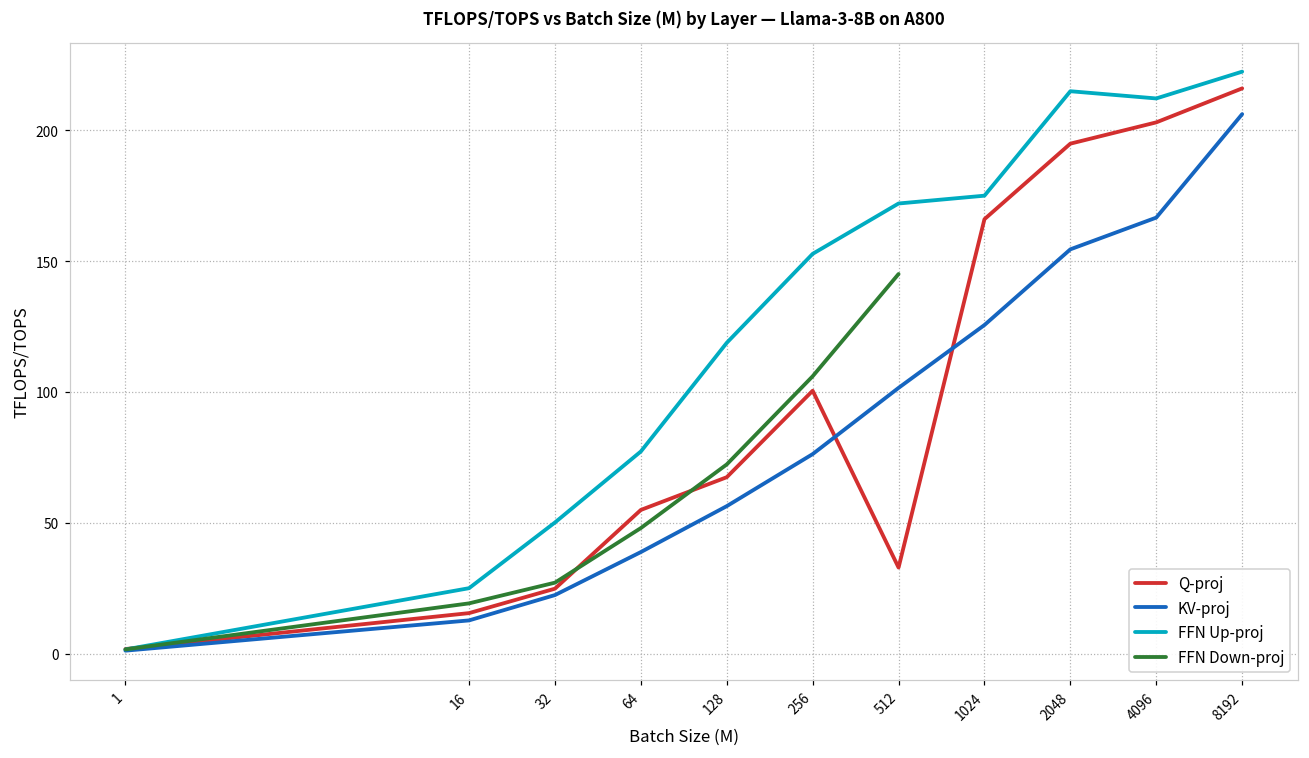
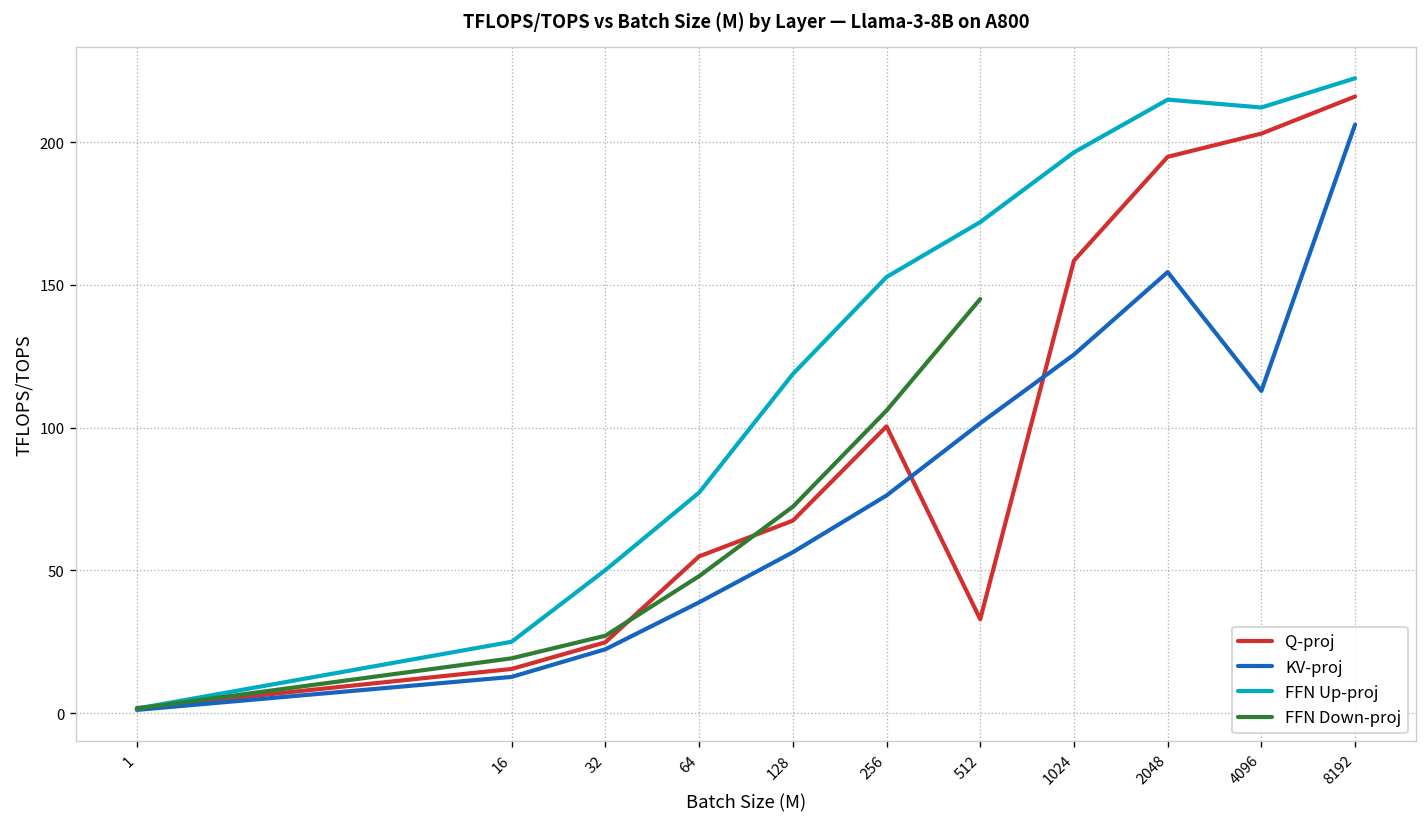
Q-proj, 1024: 166 -> 159
FFN Up-proj, 1024: 175 -> 196
KV-proj, 4096: 167 -> 113
